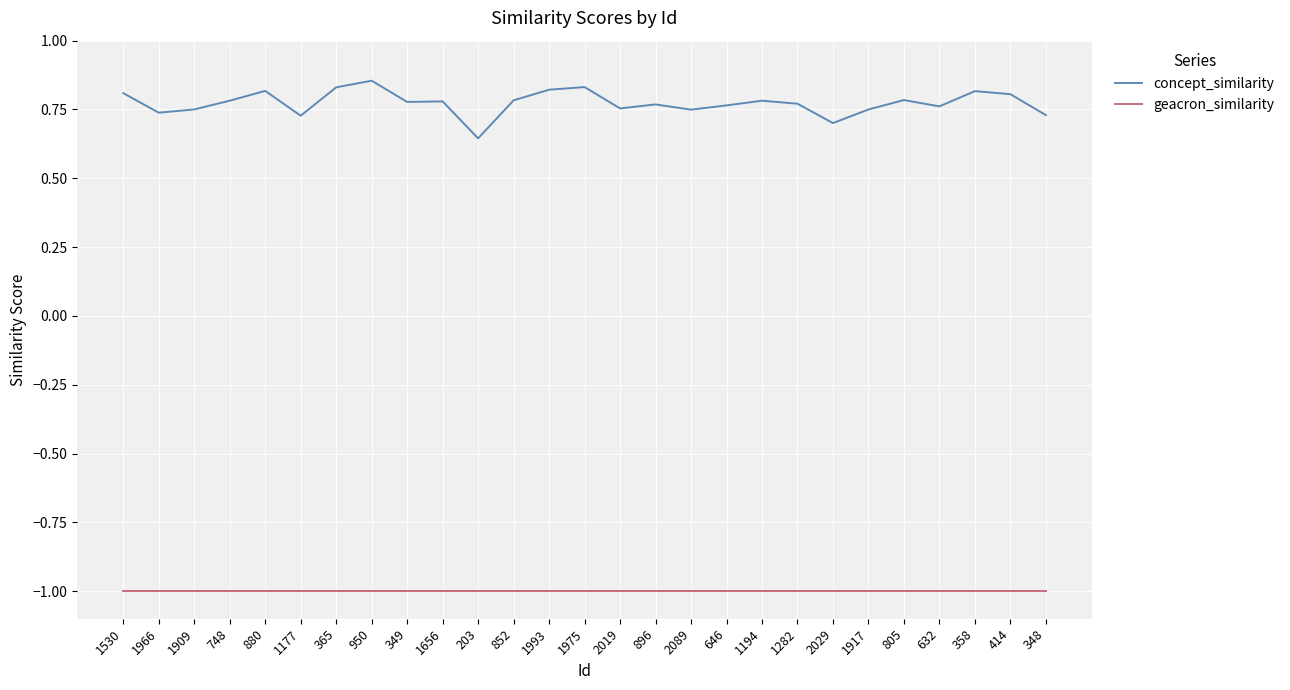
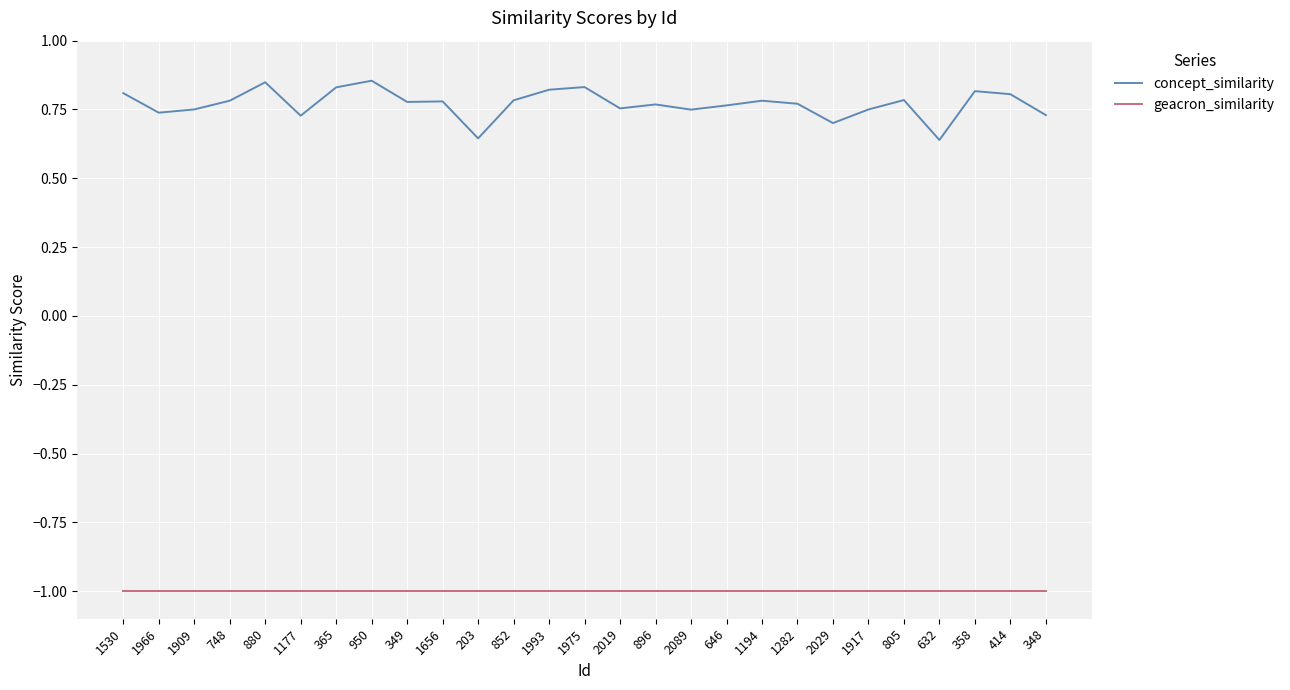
concept_similarity, 880: 0.82 -> 0.85
concept_similarity, 632: 0.76 -> 0.64
